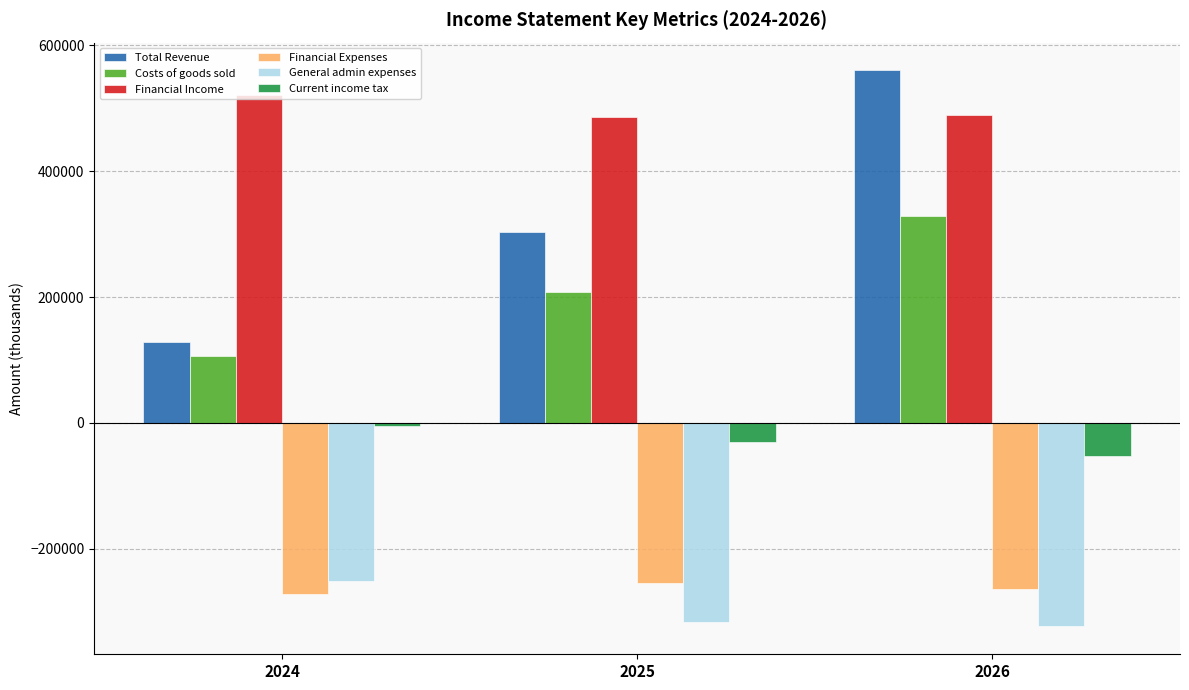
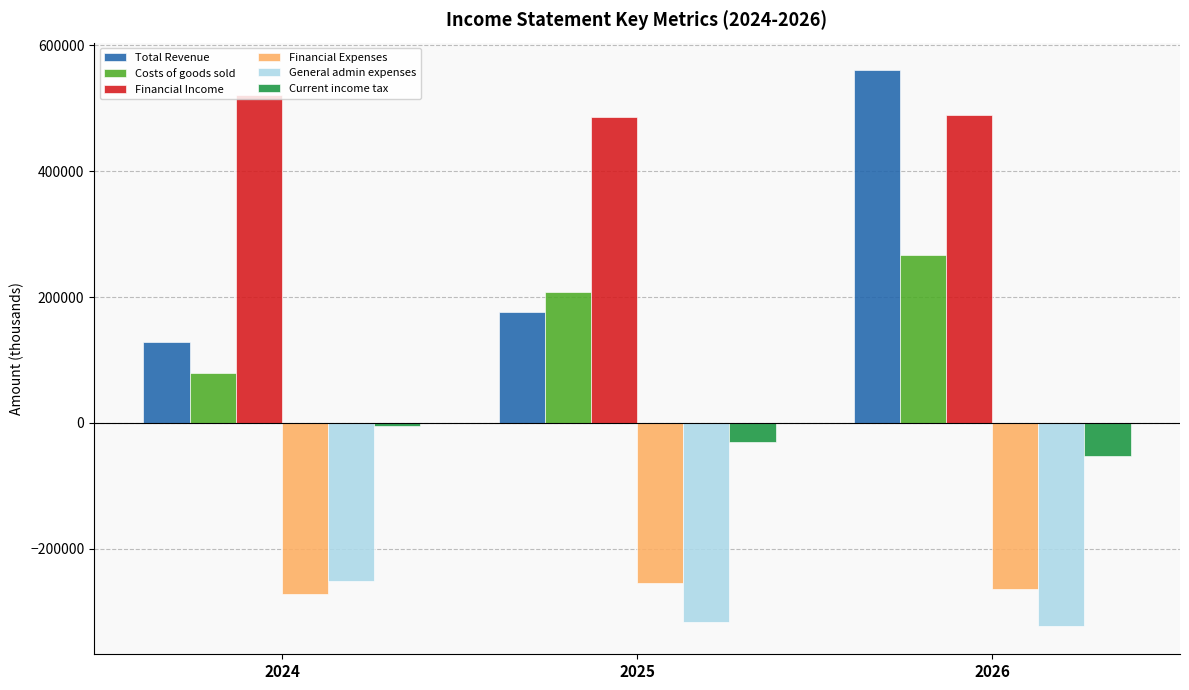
Costs of goods sold, 2024: 110000 -> 80000
Total Revenue, 2025: 300000 -> 180000
Costs of goods sold, 2026: 330000 -> 270000
